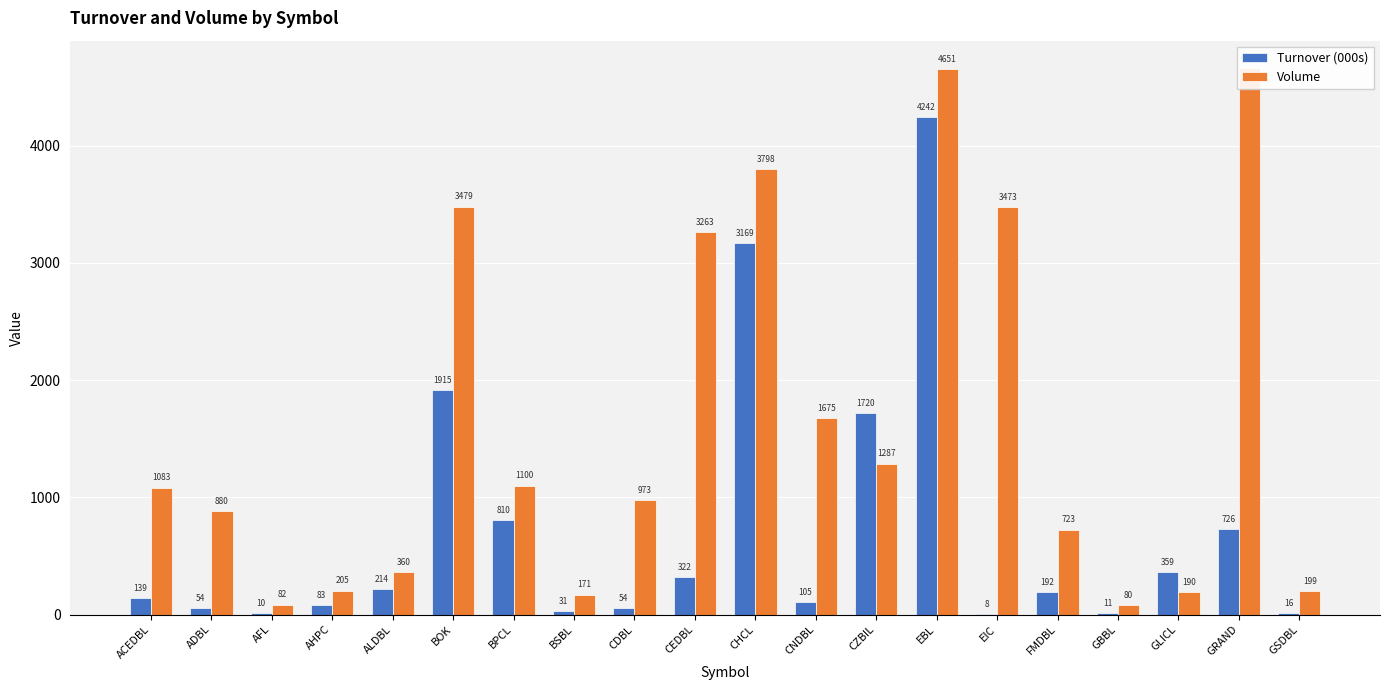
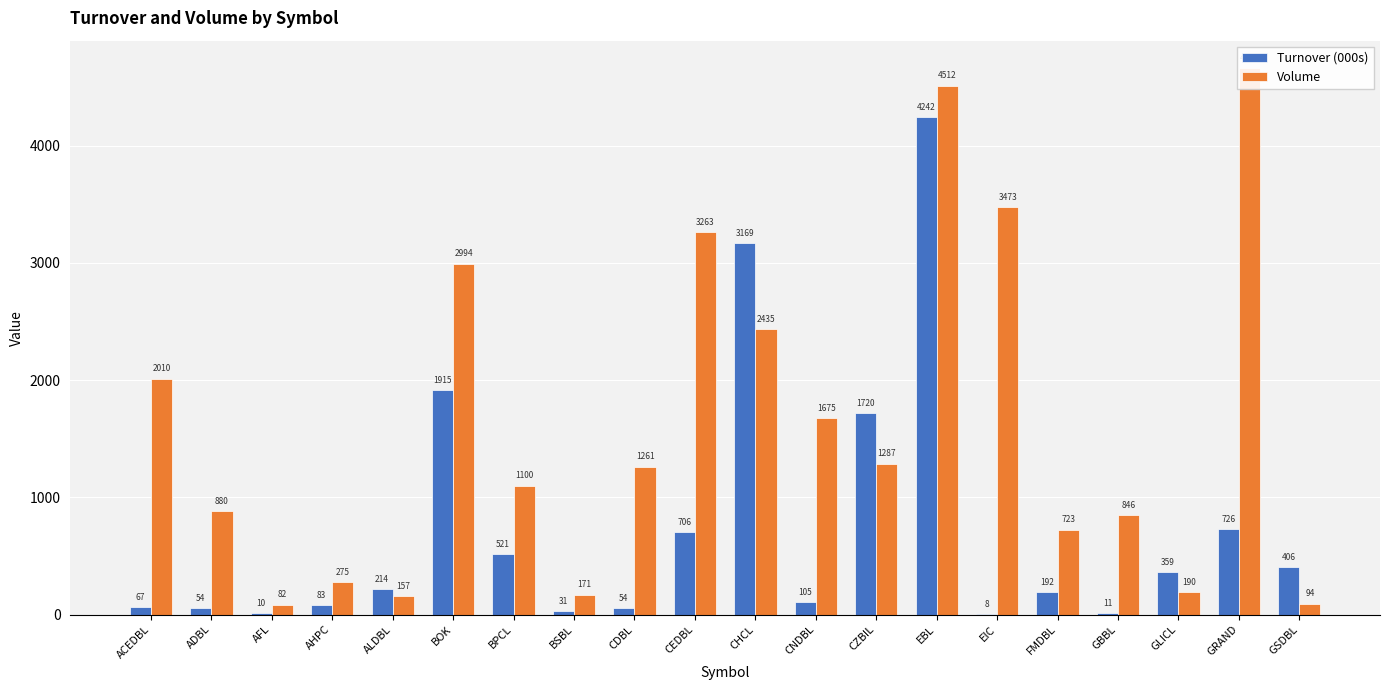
Turnover (000s), ACEDBL: 139 -> 67
Volume, ACEDBL: 1083 -> 2010
Volume, AHPC: 205 -> 275
Volume, ALDBL: 360 -> 157
Volume, BOK: 3479 -> 2994
Turnover (000s), BPCL: 810 -> 521
Volume, CDBL: 973 -> 1261
Turnover (000s), CEDBL: 322 -> 706
Volume, CHCL: 3798 -> 2435
Volume, EBL: 4651 -> 4512
Volume, GBBL: 80 -> 846
Turnover (000s), GSDBL: 16 -> 406
Volume, GSDBL: 199 -> 94
